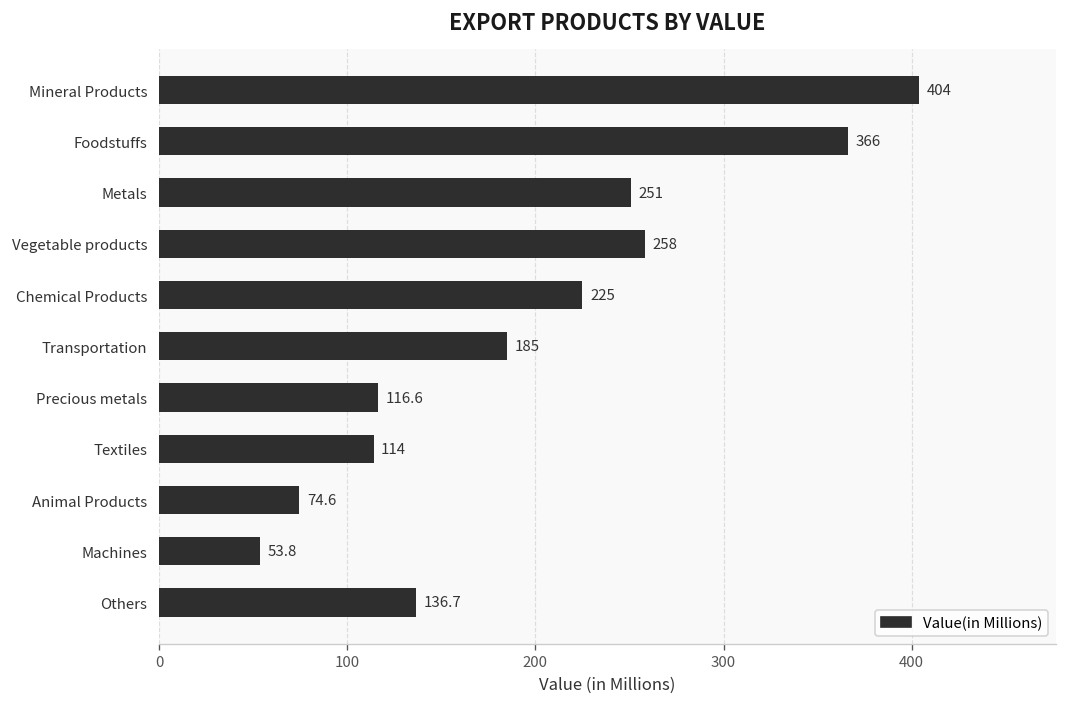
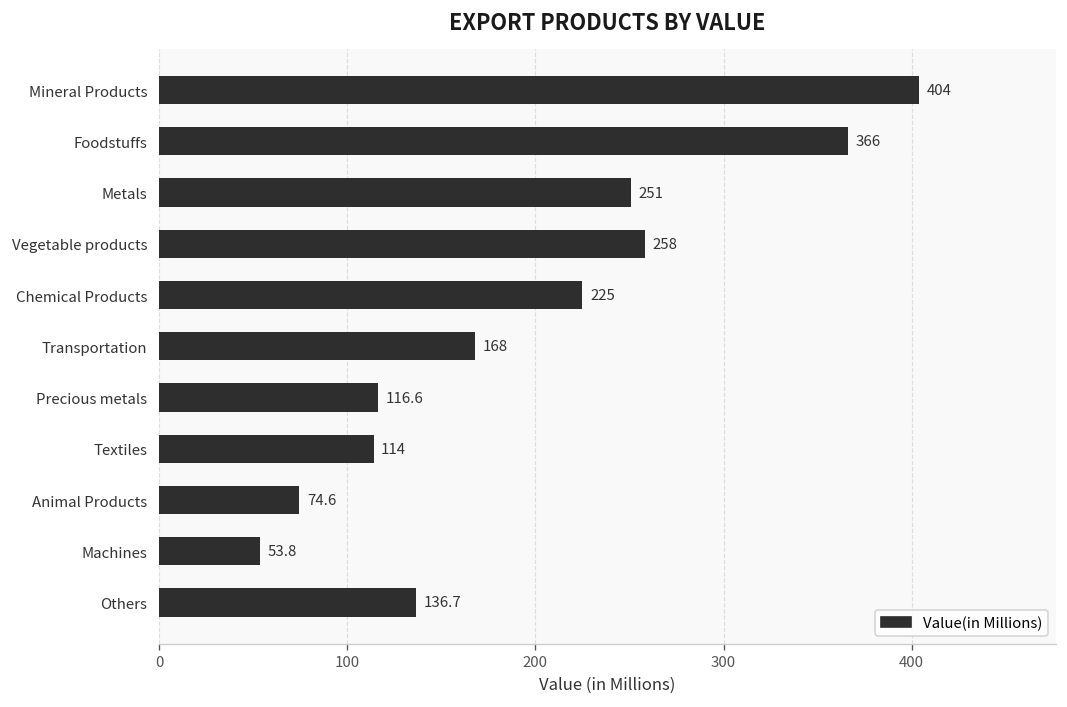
Transportation: 185 -> 168
